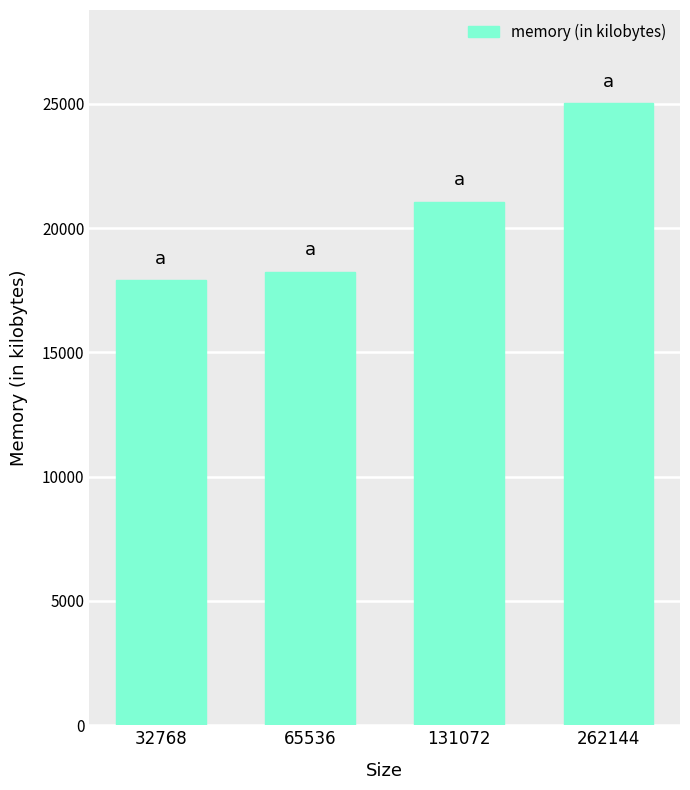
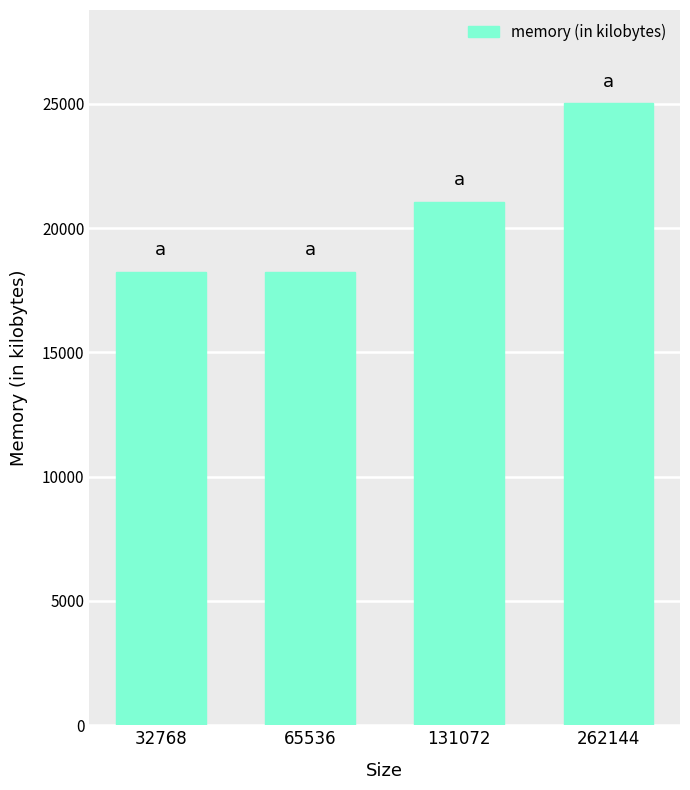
32768: 17900 -> 18200
